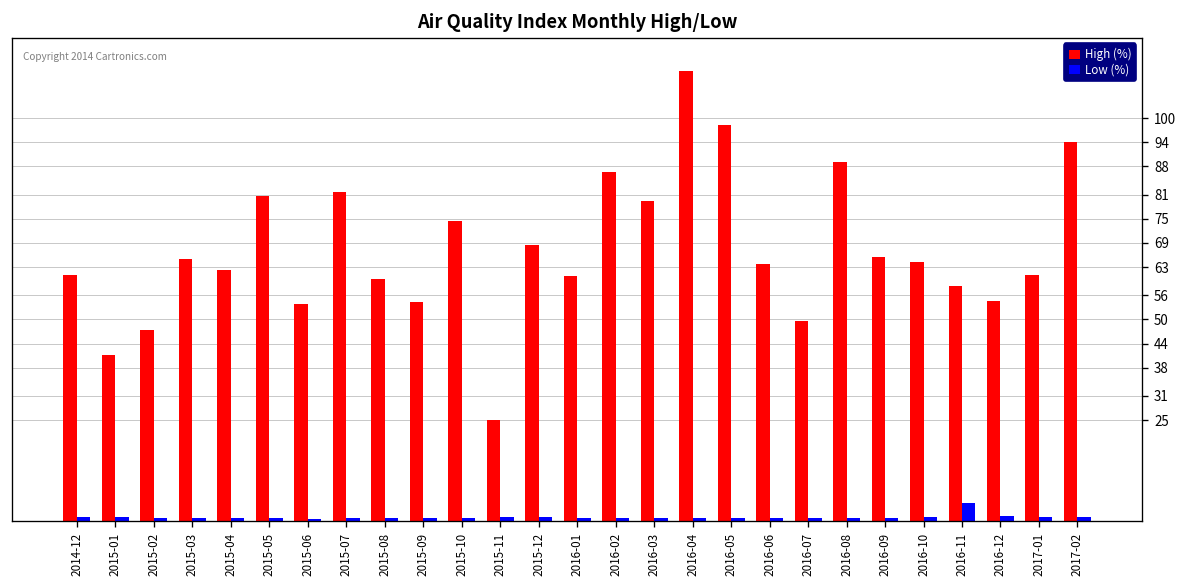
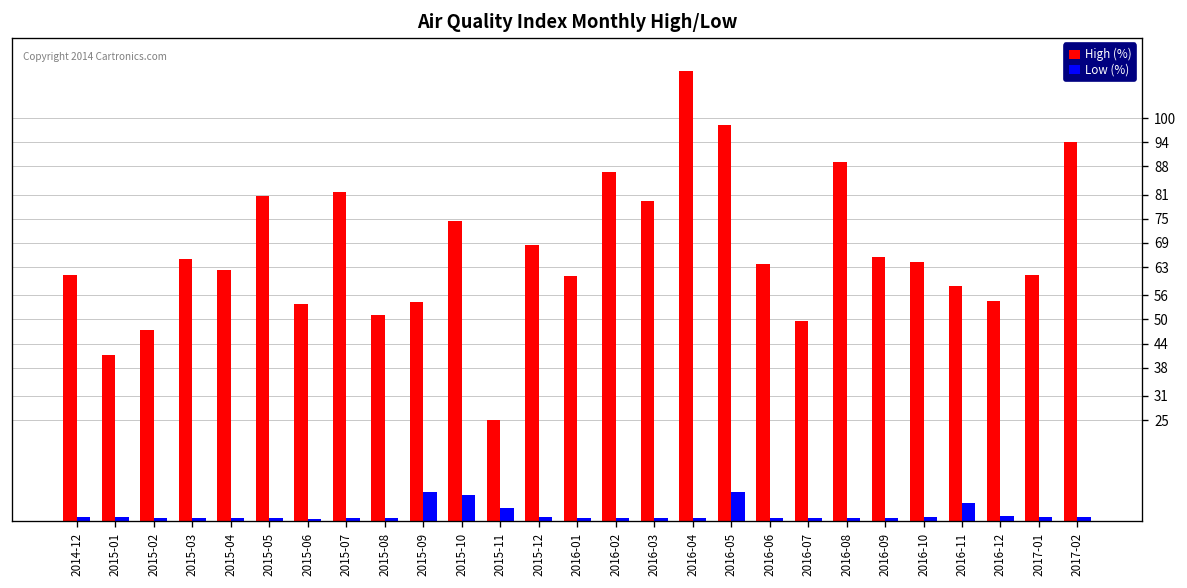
High (%), 2015-08: 60 -> 51
Low (%), 2015-09: 1 -> 7
Low (%), 2015-10: 1 -> 6
Low (%), 2015-11: 1 -> 3
Low (%), 2016-05: 1 -> 7
